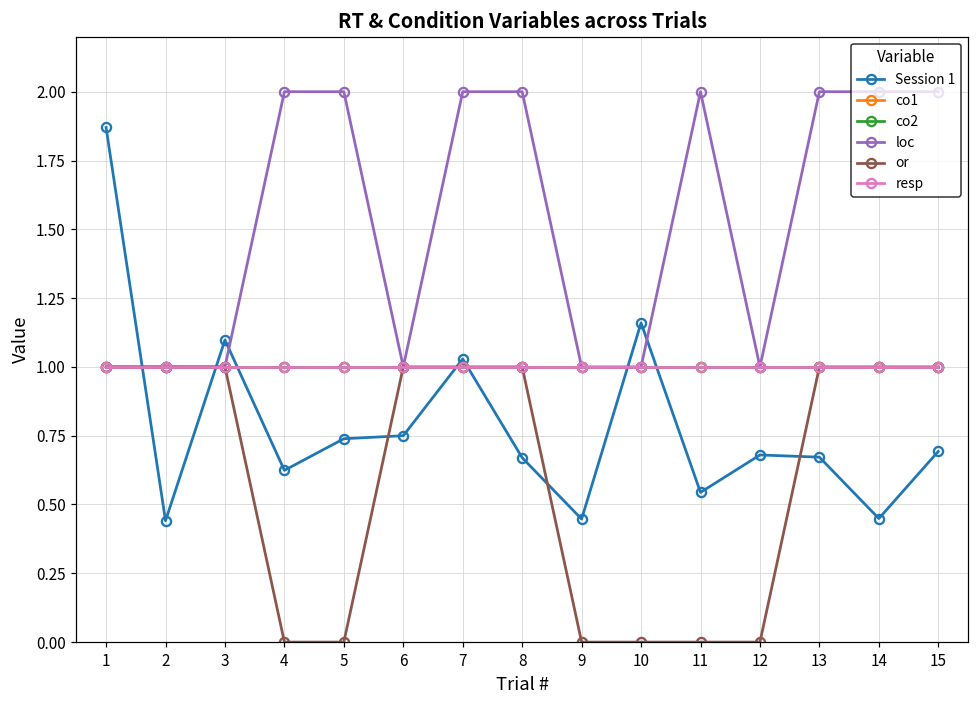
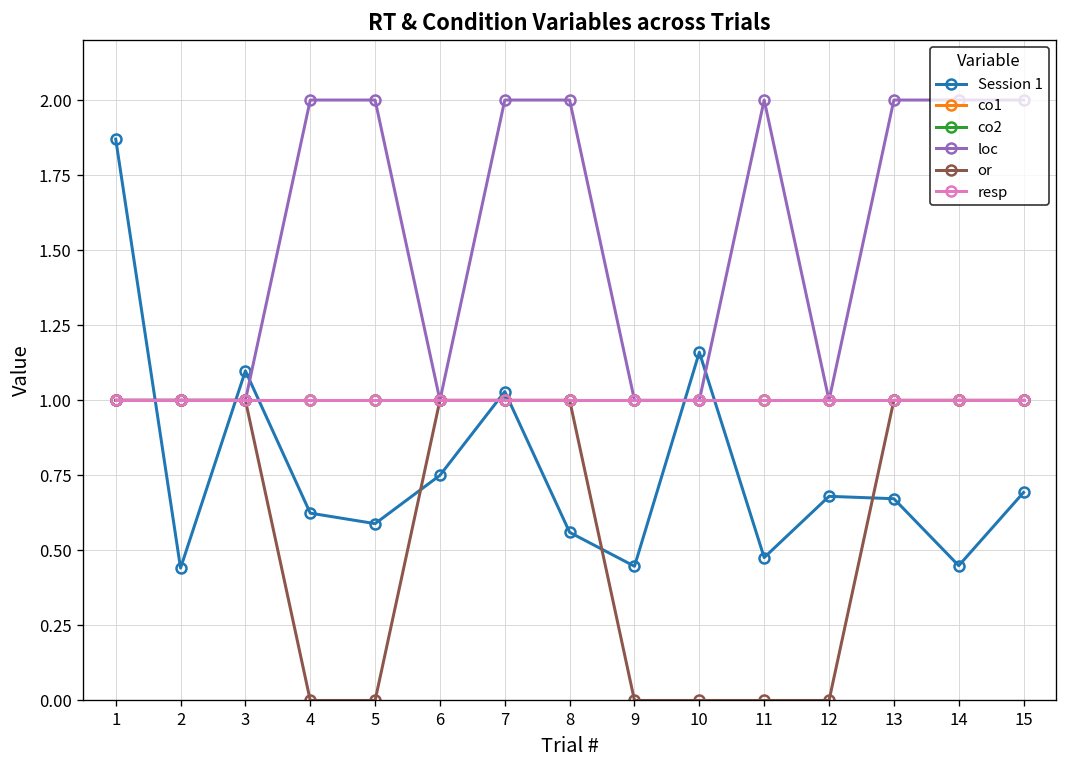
Session 1, 5: 0.74 -> 0.59
Session 1, 8: 0.67 -> 0.56
Session 1, 11: 0.54 -> 0.48
